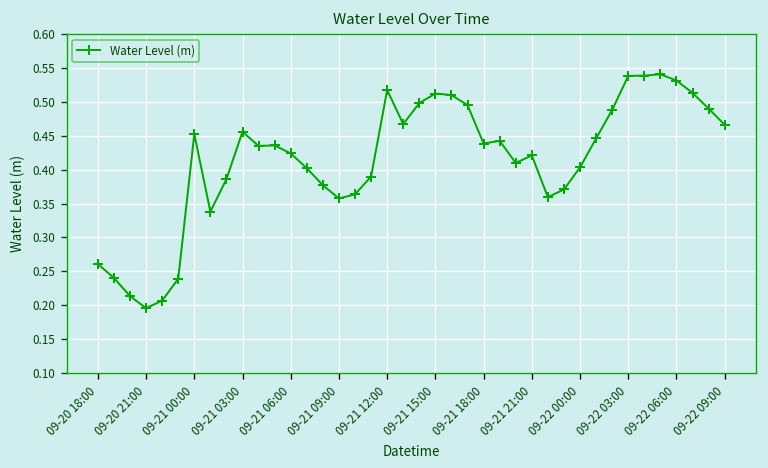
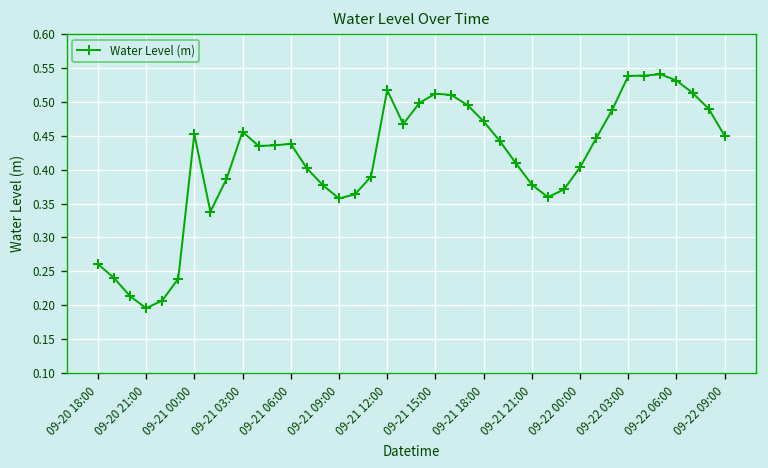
09-21 06:00: 0.42 -> 0.44
09-21 18:00: 0.44 -> 0.47
09-21 21:00: 0.42 -> 0.38
09-22 09:00: 0.47 -> 0.45
